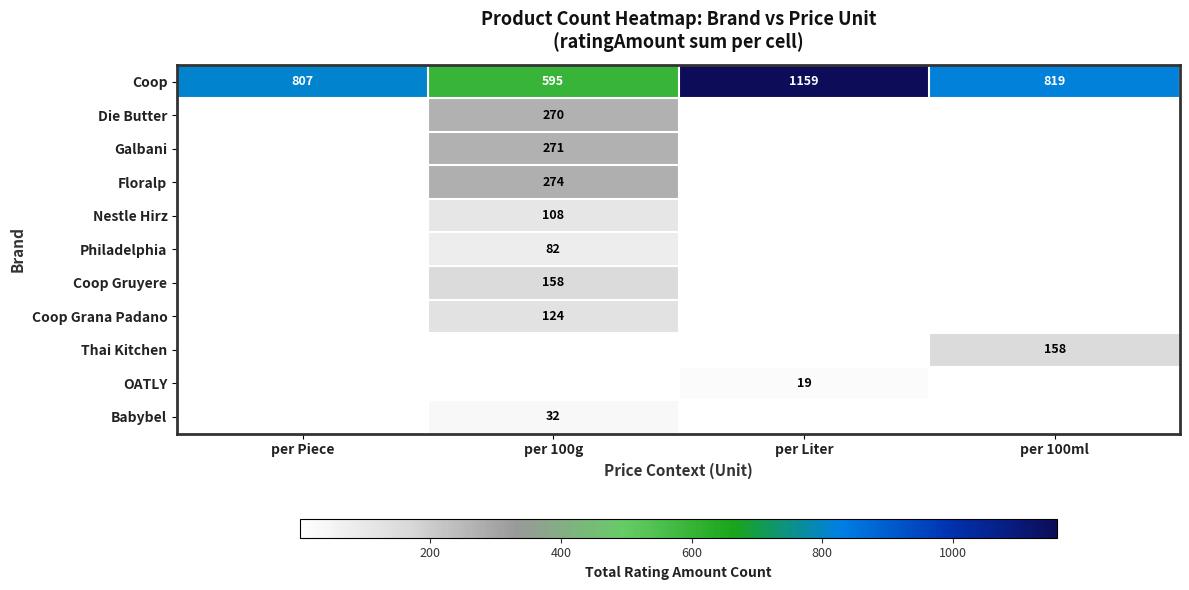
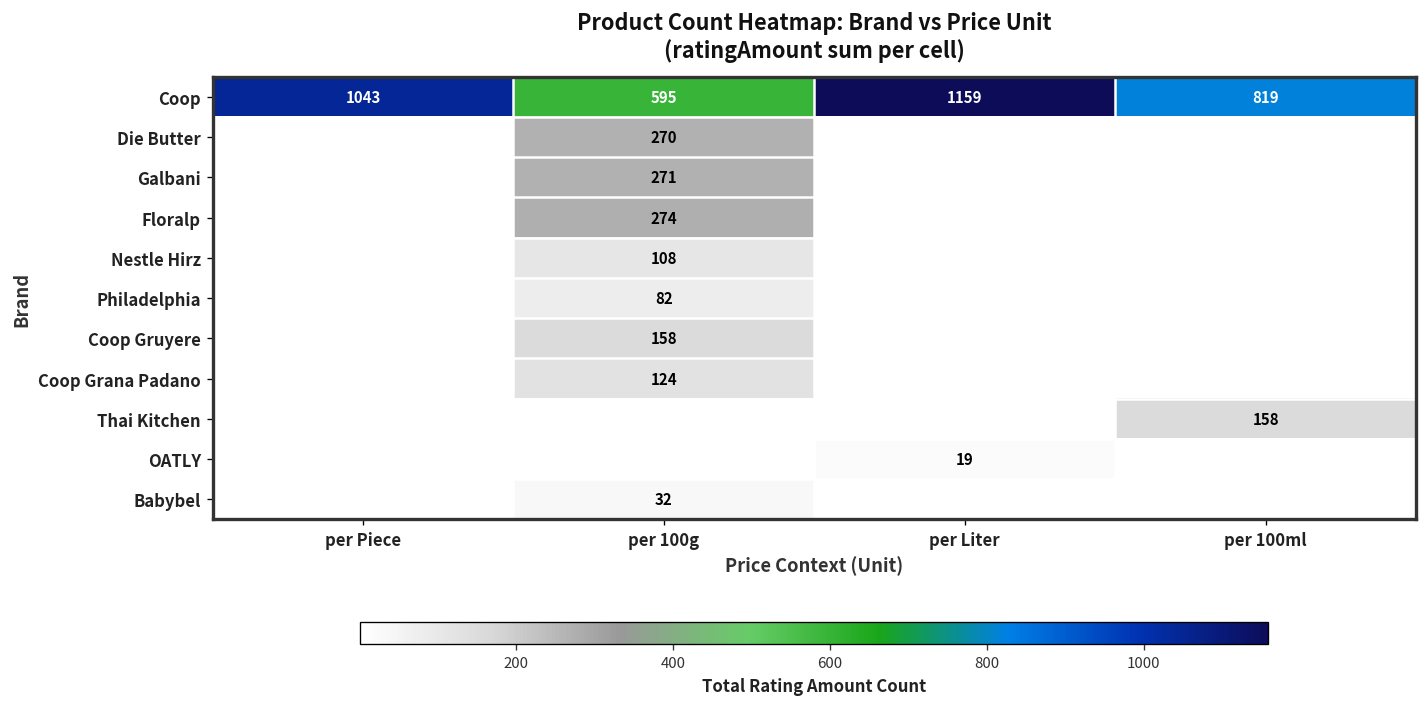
Coop, per Piece: 807 -> 1043
